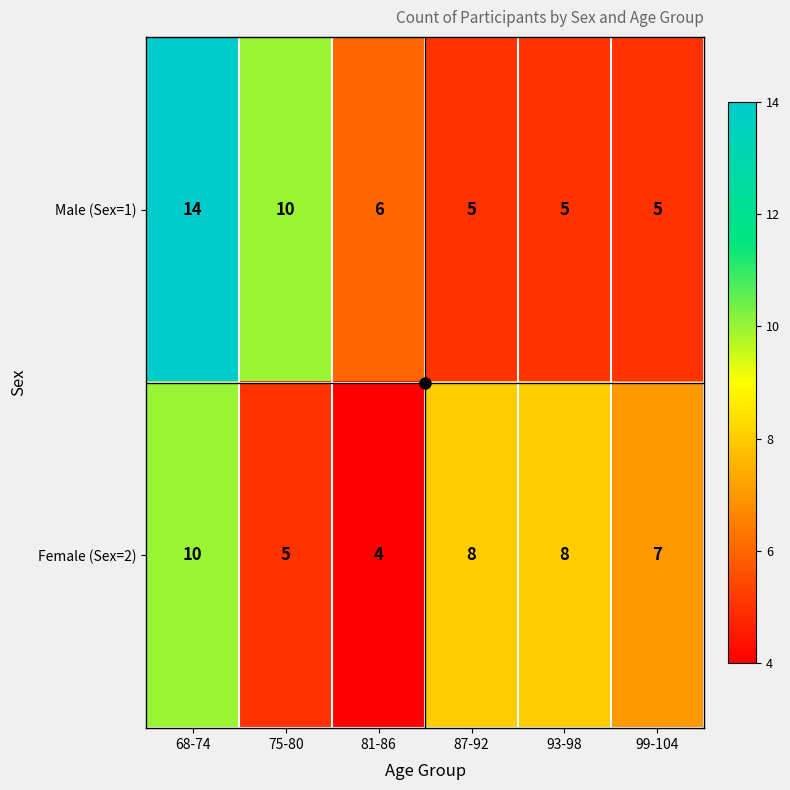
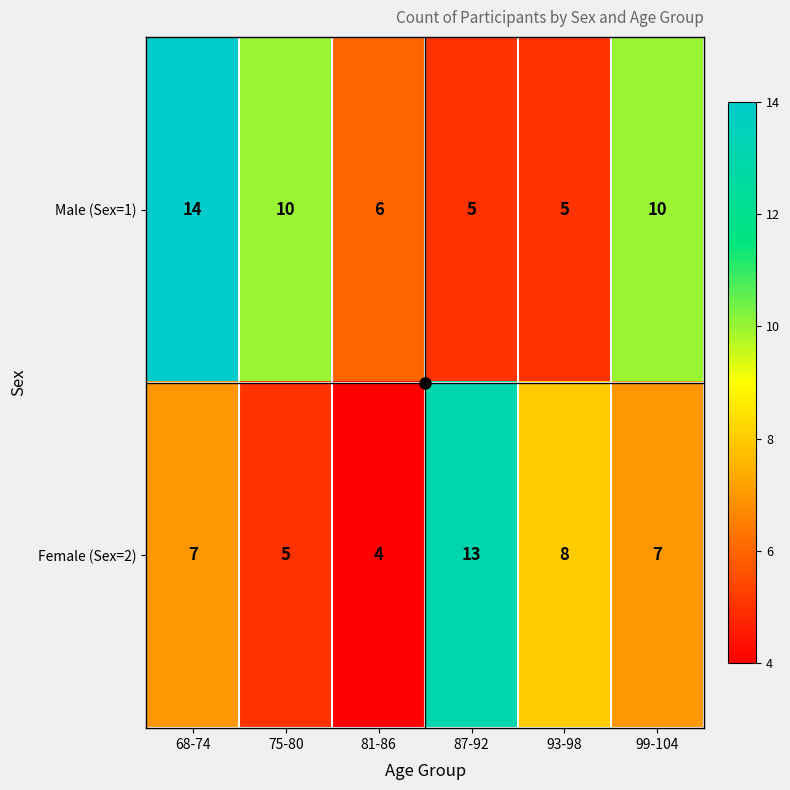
Male (Sex=1), 99-104: 5 -> 10
Female (Sex=2), 68-74: 10 -> 7
Female (Sex=2), 87-92: 8 -> 13
